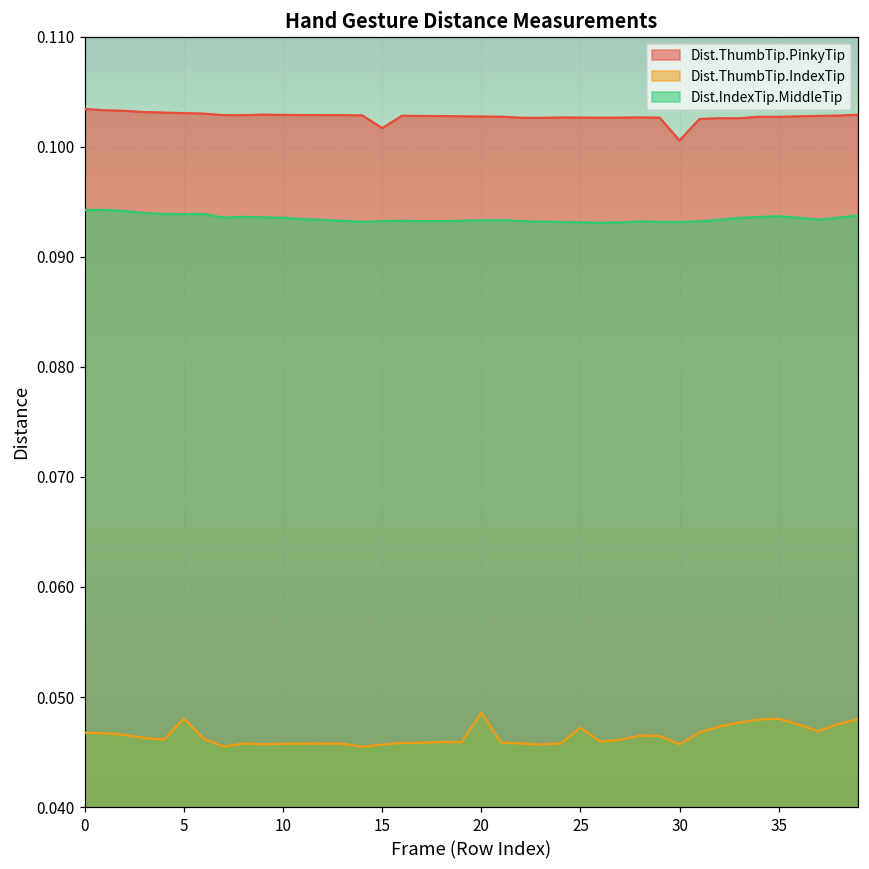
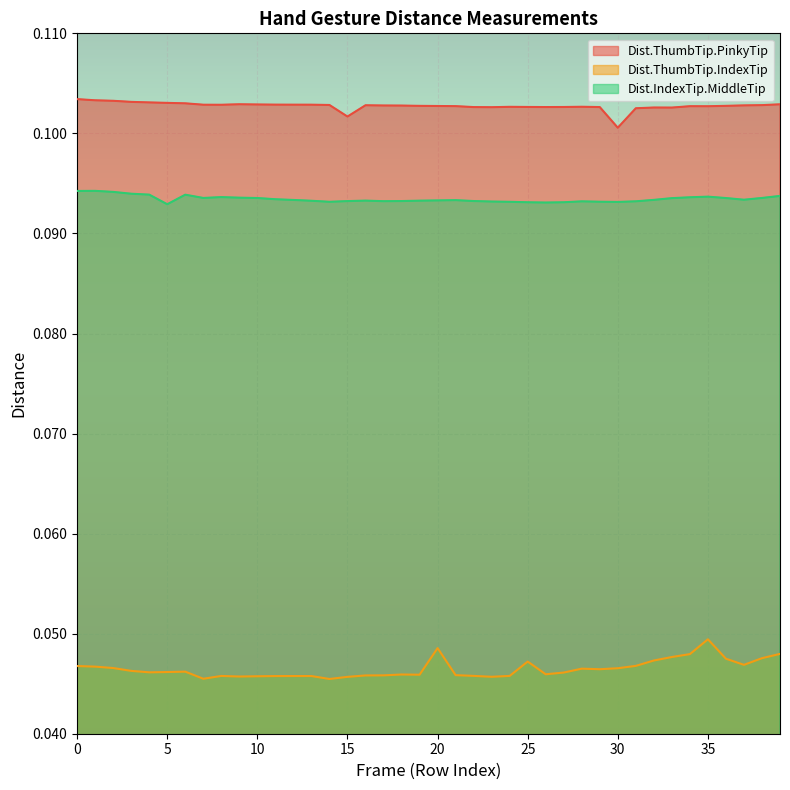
Dist.ThumbTip.IndexTip, 5: 0.0480 -> 0.0462
Dist.IndexTip.MiddleTip, 5: 0.0939 -> 0.0929
Dist.ThumbTip.IndexTip, 30: 0.0457 -> 0.0465
Dist.ThumbTip.IndexTip, 35: 0.0480 -> 0.0494
